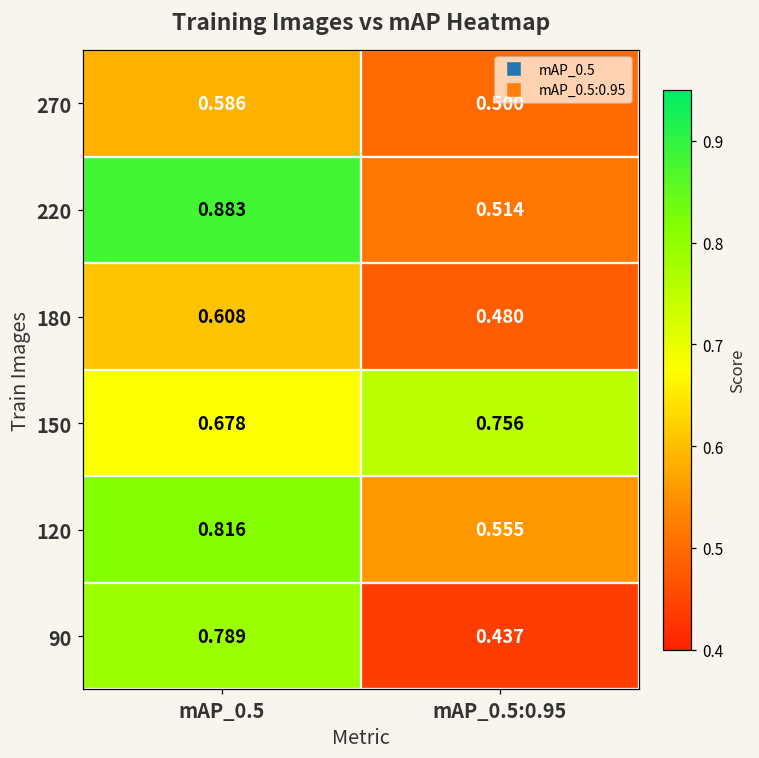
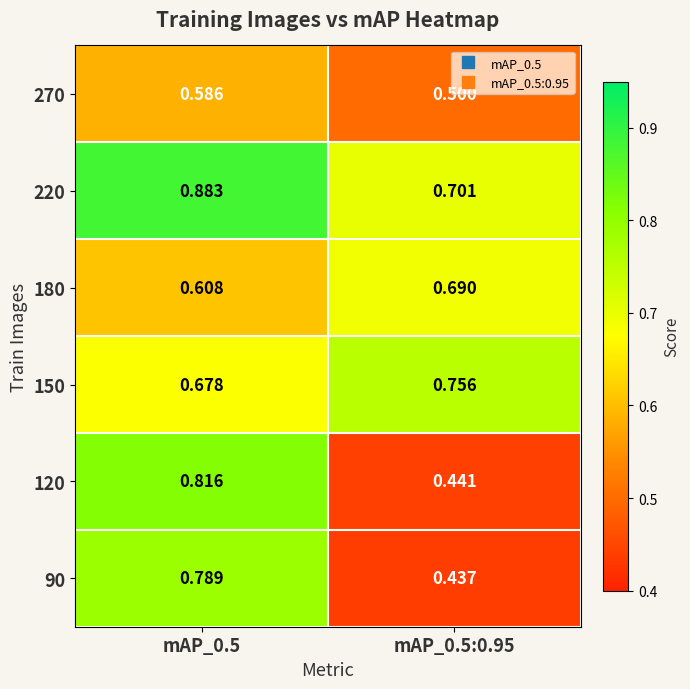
220, mAP_0.5:0.95: 0.514 -> 0.701
180, mAP_0.5:0.95: 0.480 -> 0.690
120, mAP_0.5:0.95: 0.555 -> 0.441
